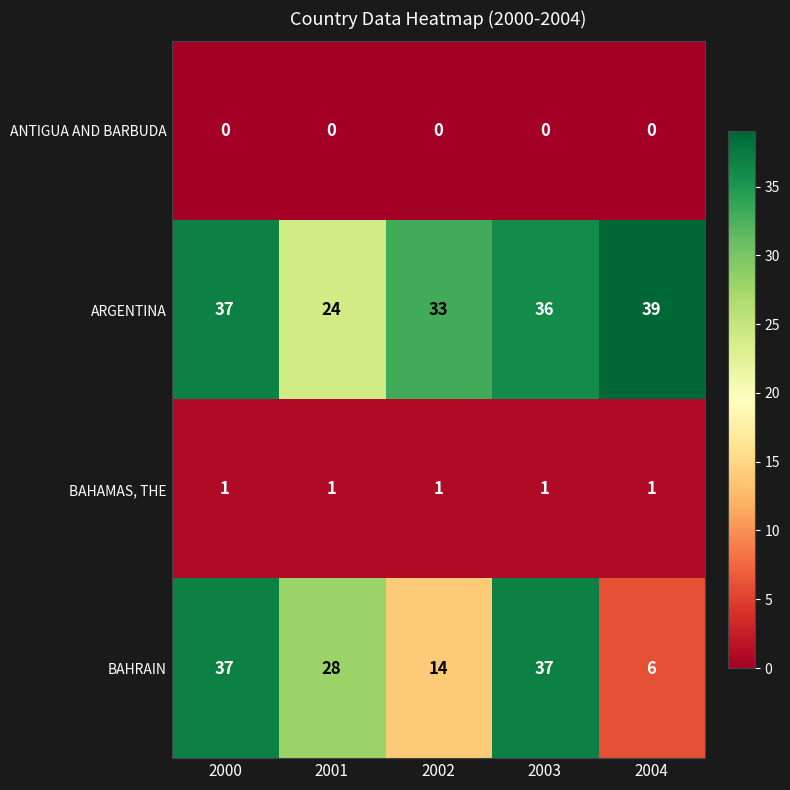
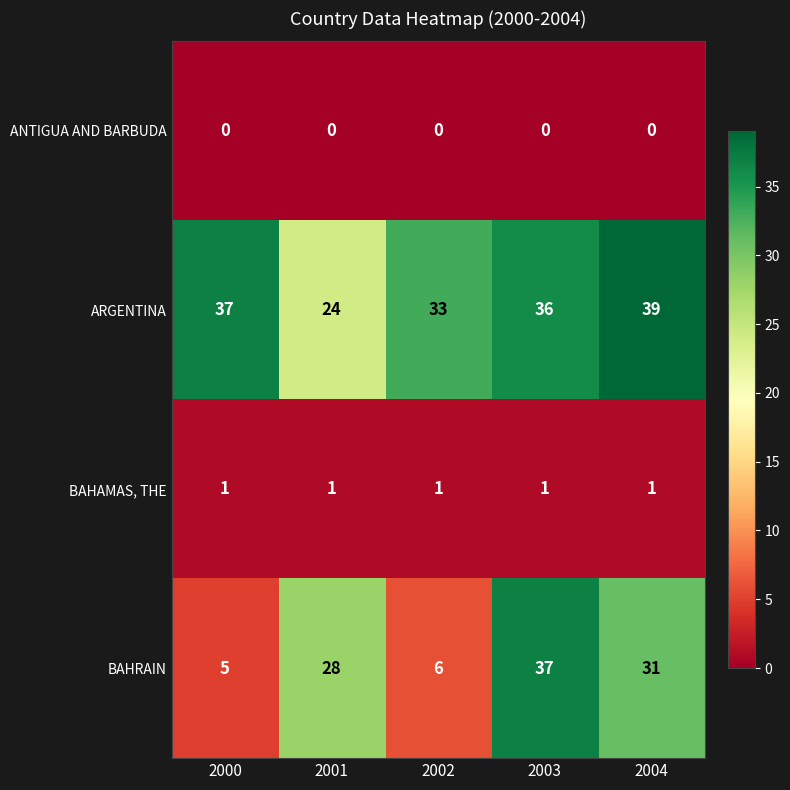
BAHRAIN, 2000: 37 -> 5
BAHRAIN, 2002: 14 -> 6
BAHRAIN, 2004: 6 -> 31
